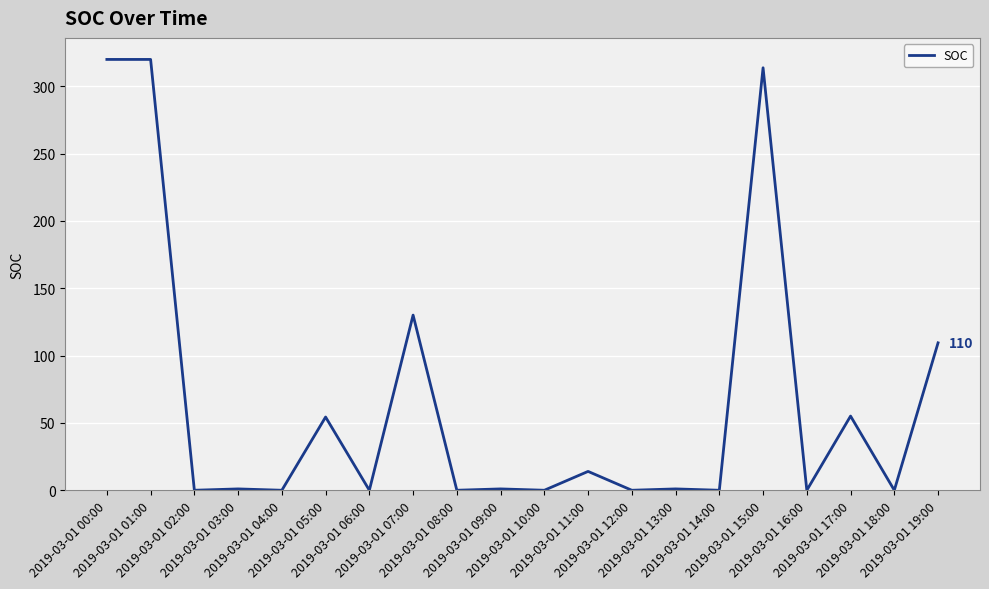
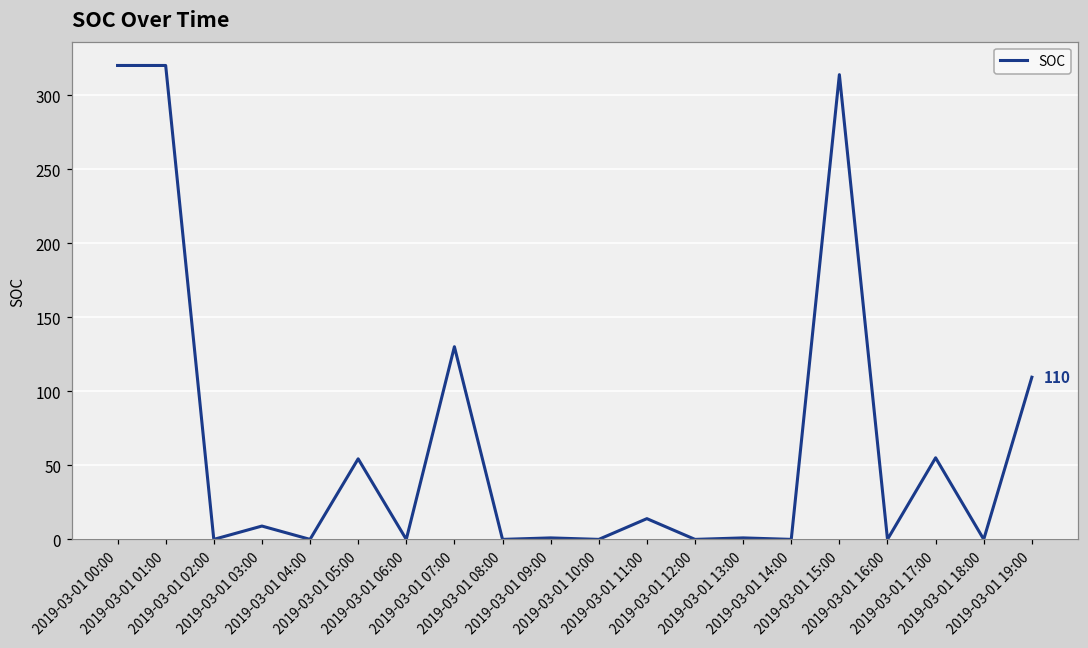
2019-03-01 03:00: 1 -> 9
